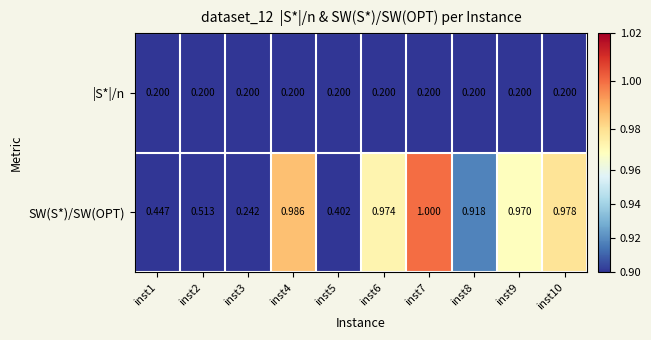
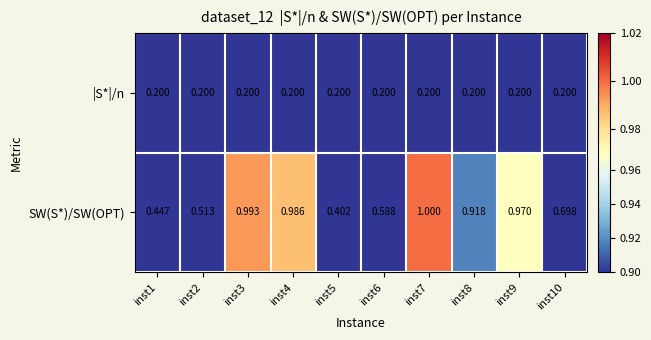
SW(S*)/SW(OPT), inst3: 0.242 -> 0.993
SW(S*)/SW(OPT), inst6: 0.974 -> 0.588
SW(S*)/SW(OPT), inst10: 0.978 -> 0.698
